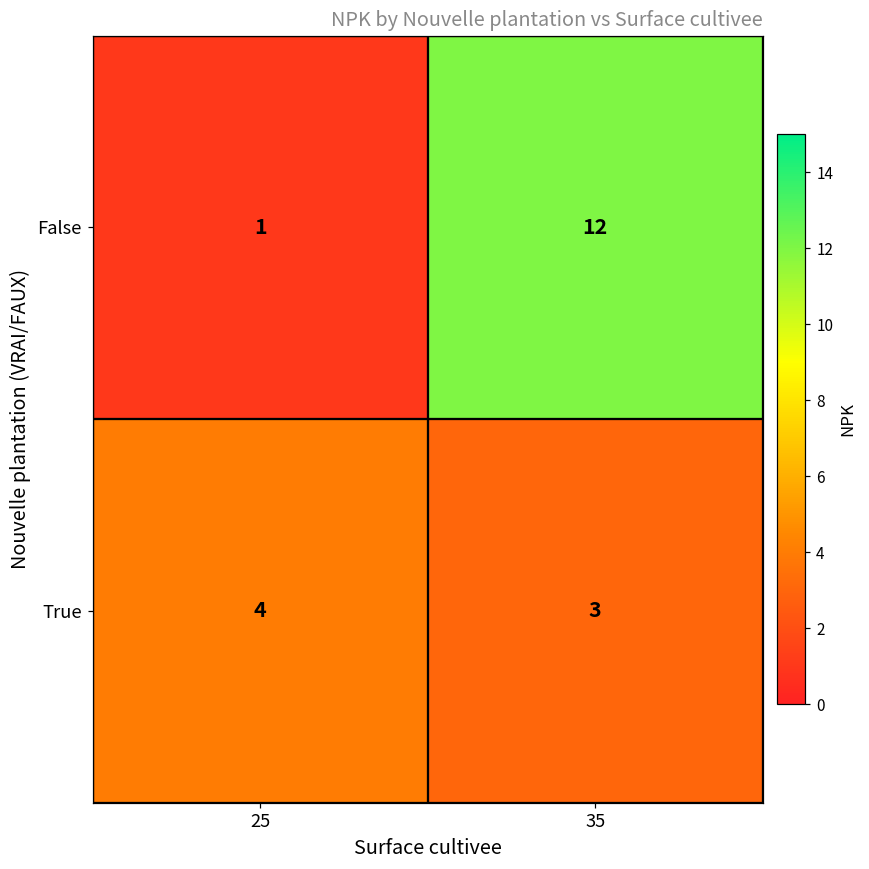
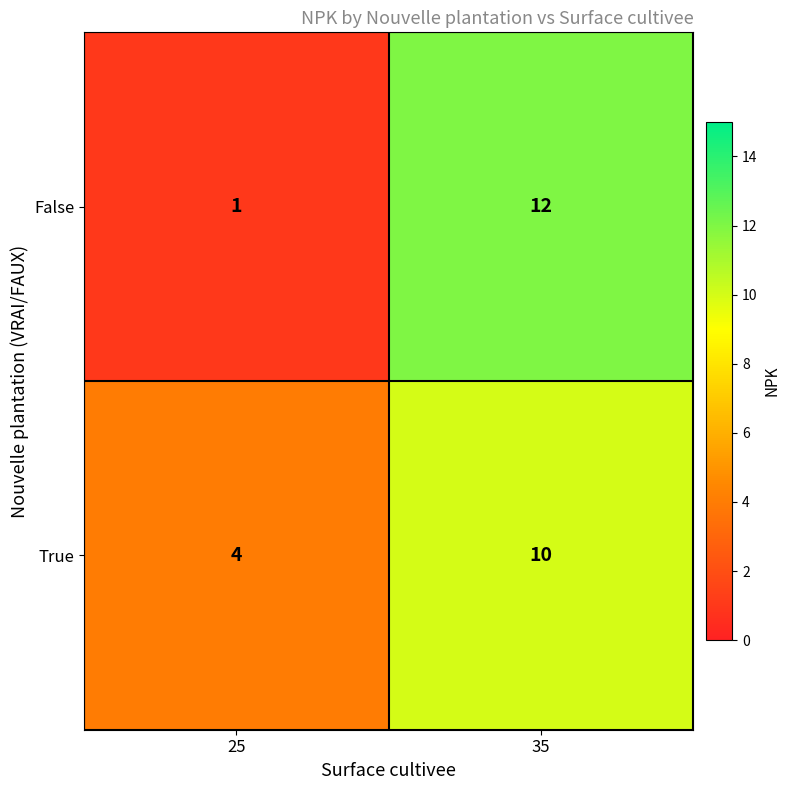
True, 35: 3 -> 10
